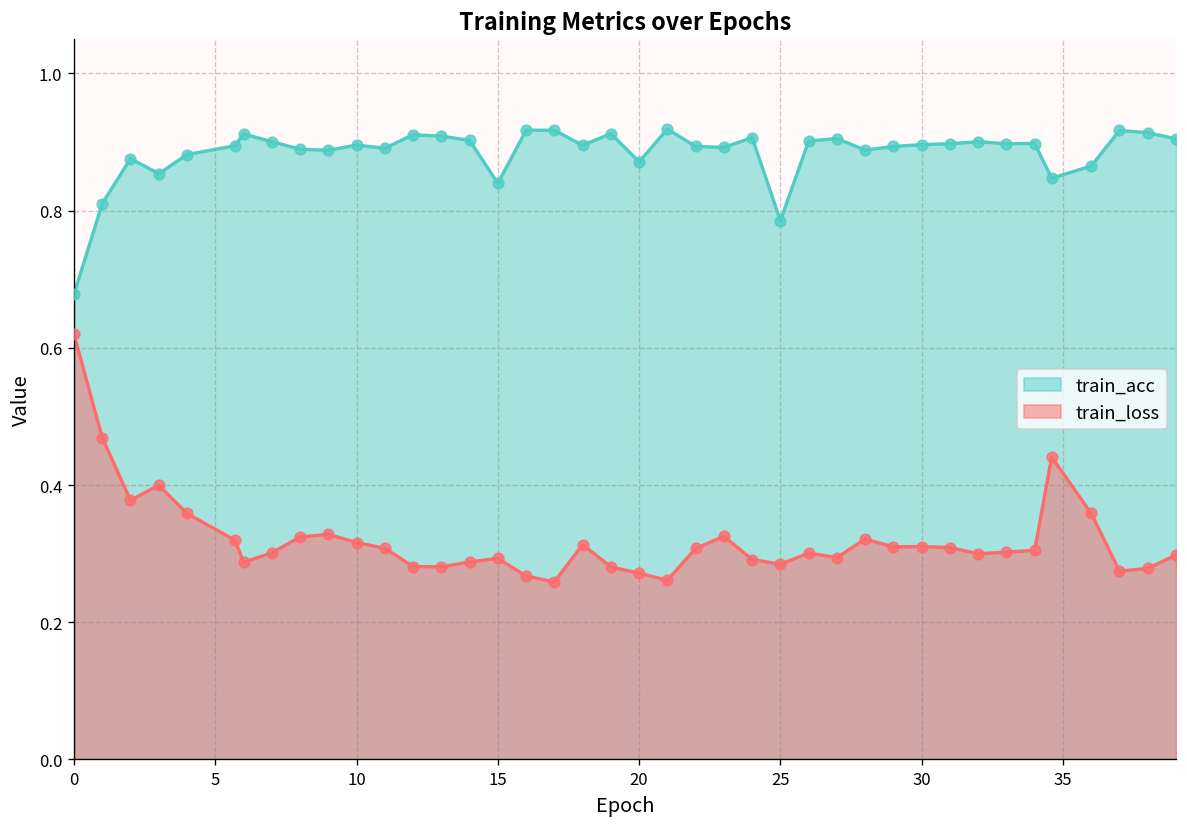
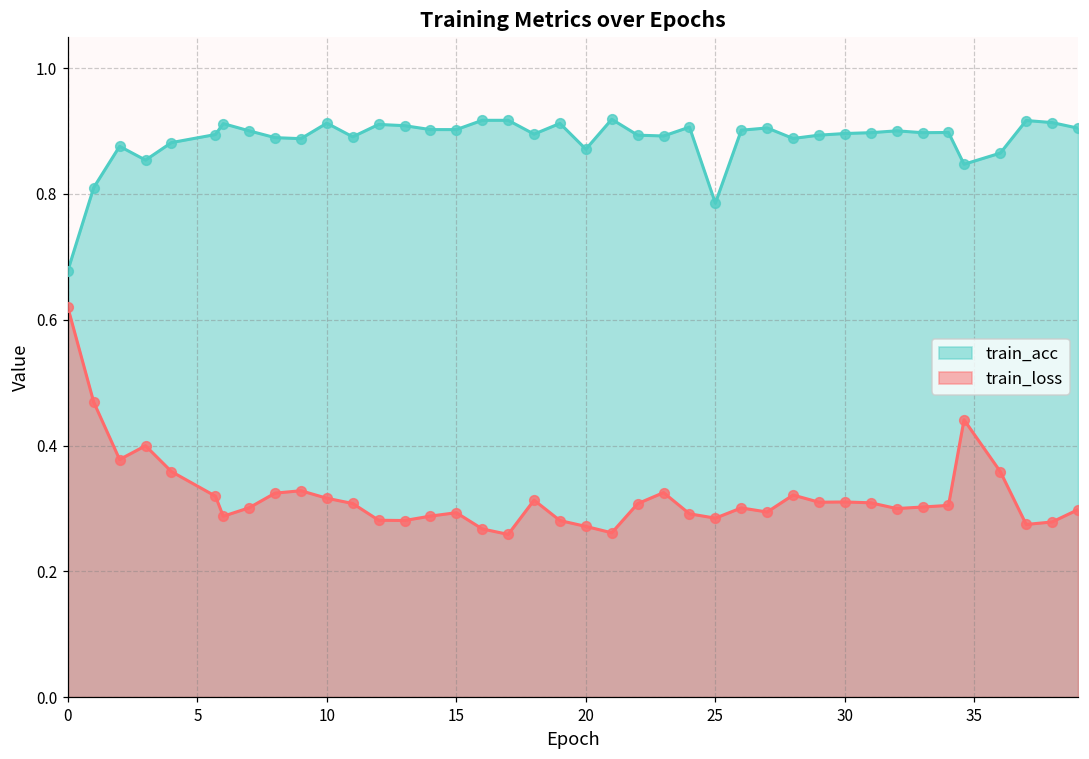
train_acc, 10: 0.90 -> 0.91
train_acc, 15: 0.84 -> 0.90
